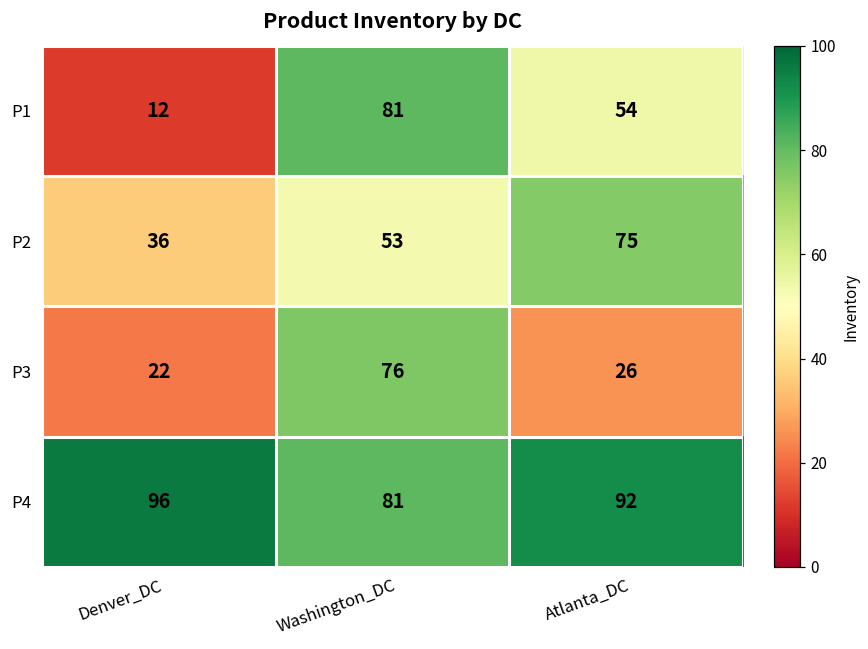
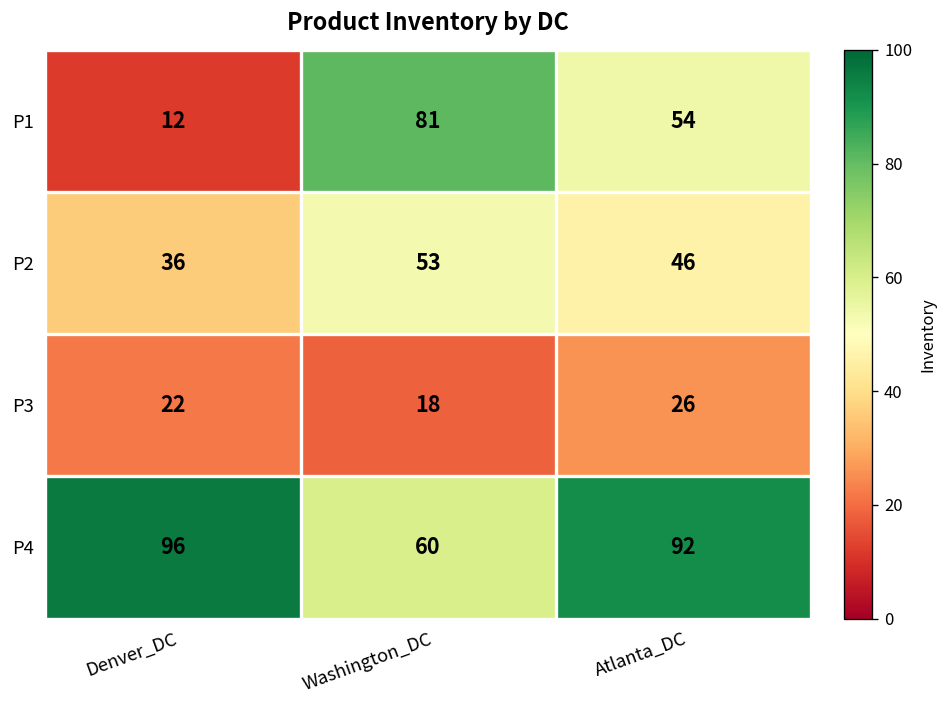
P2, Atlanta_DC: 75 -> 46
P3, Washington_DC: 76 -> 18
P4, Washington_DC: 81 -> 60
